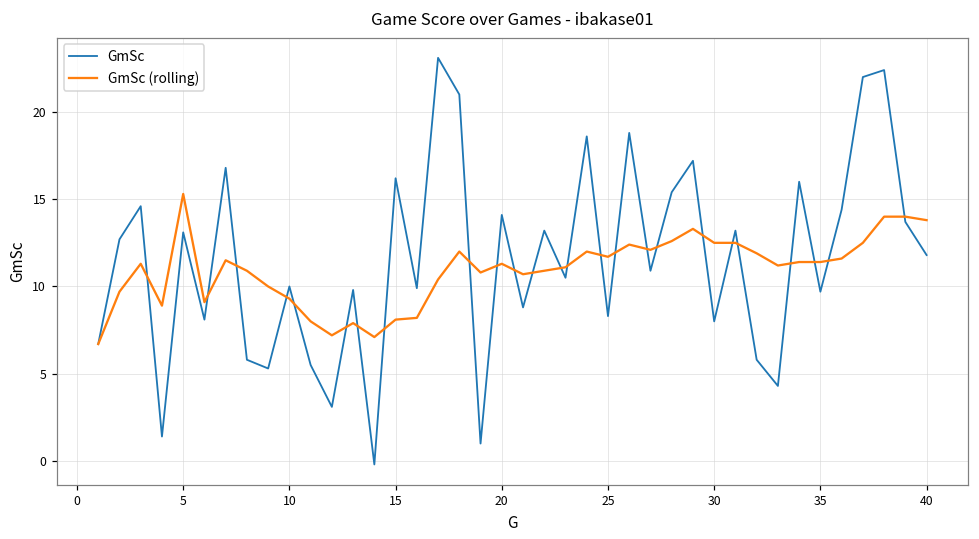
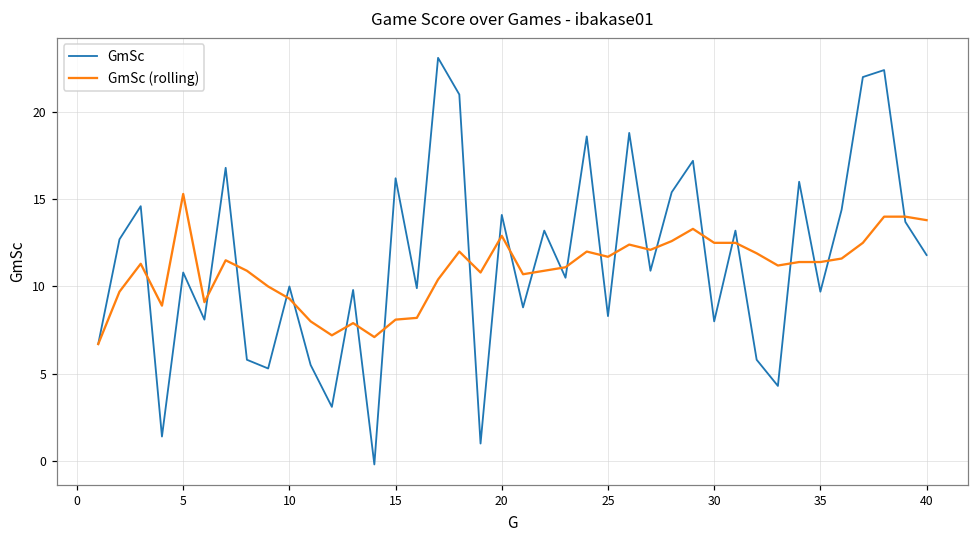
GmSc, 5: 13.1 -> 10.8
GmSc (rolling), 20: 11.3 -> 12.9
